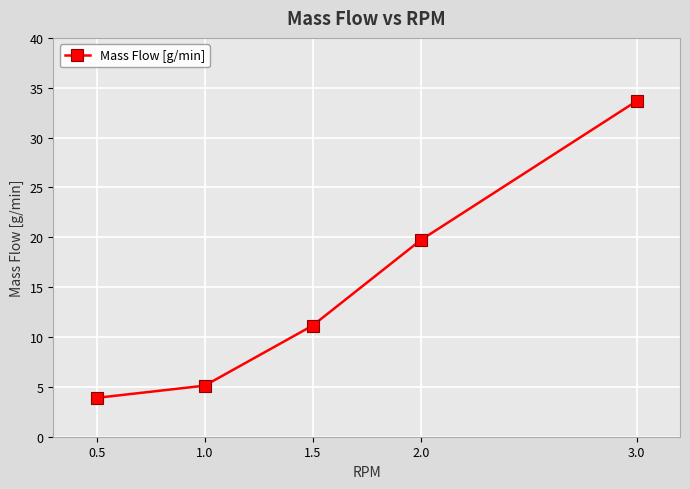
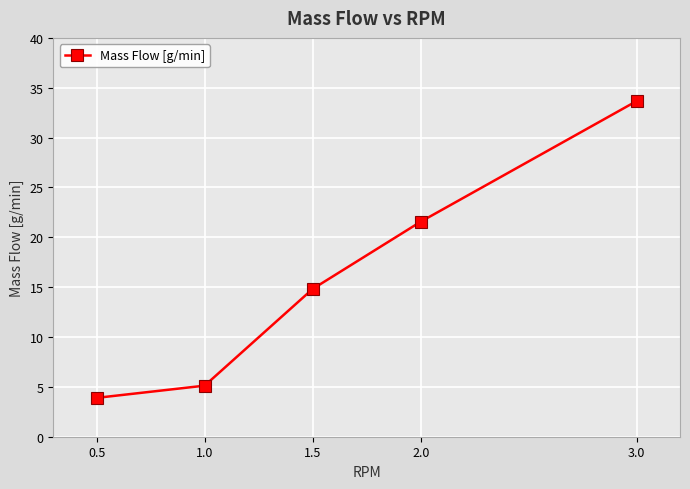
1.5: 11 -> 15
2.0: 20 -> 22
